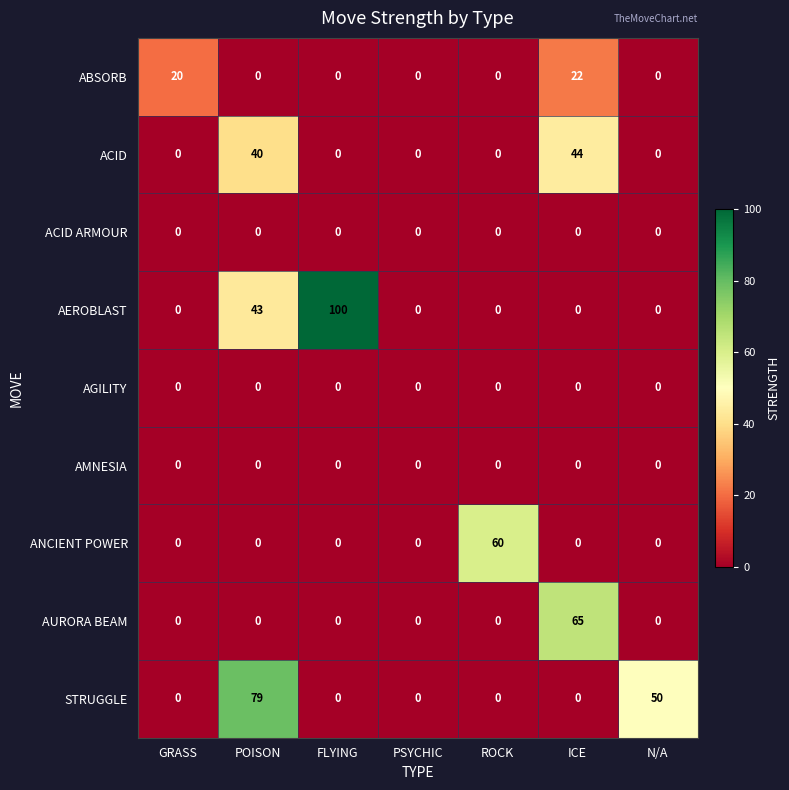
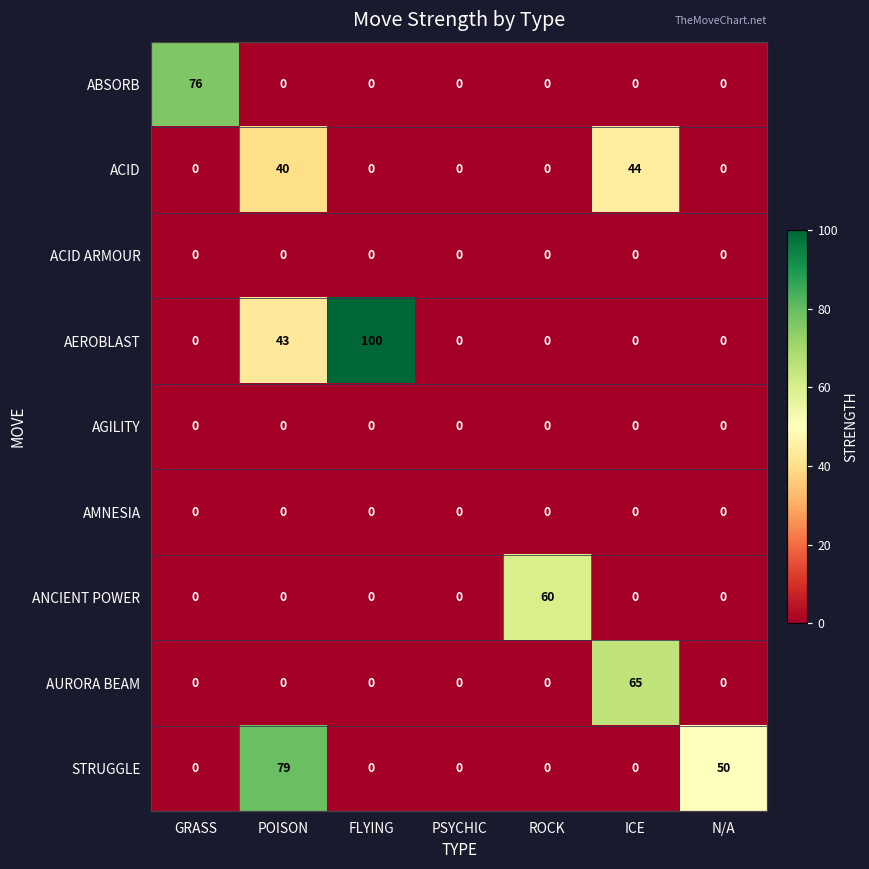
ABSORB, GRASS: 20 -> 76
ABSORB, ICE: 22 -> 0
